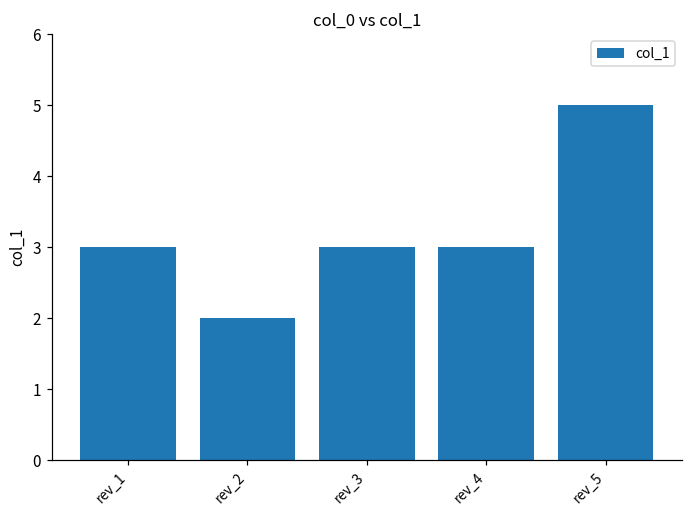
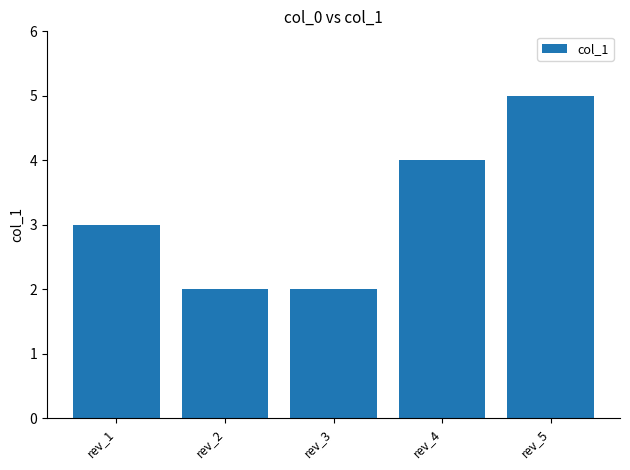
rev_3: 3 -> 2
rev_4: 3 -> 4
